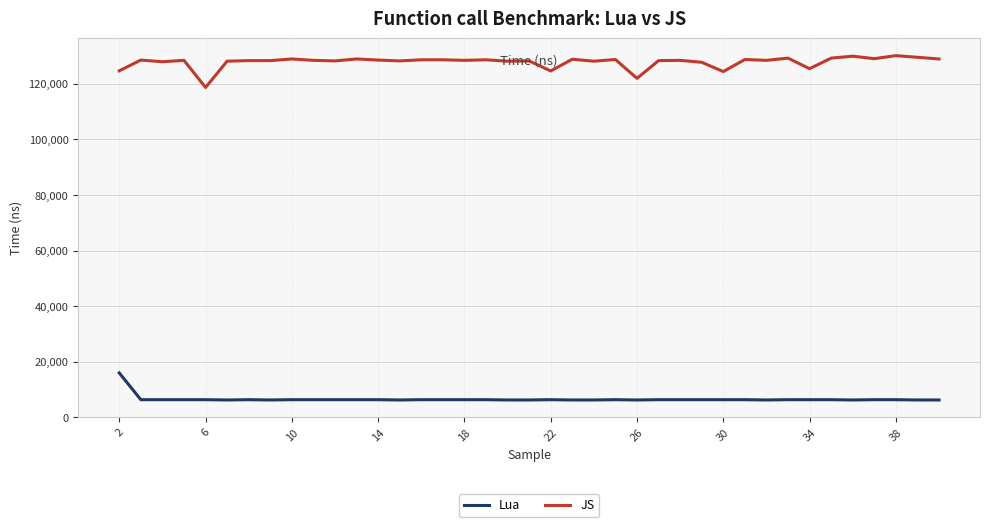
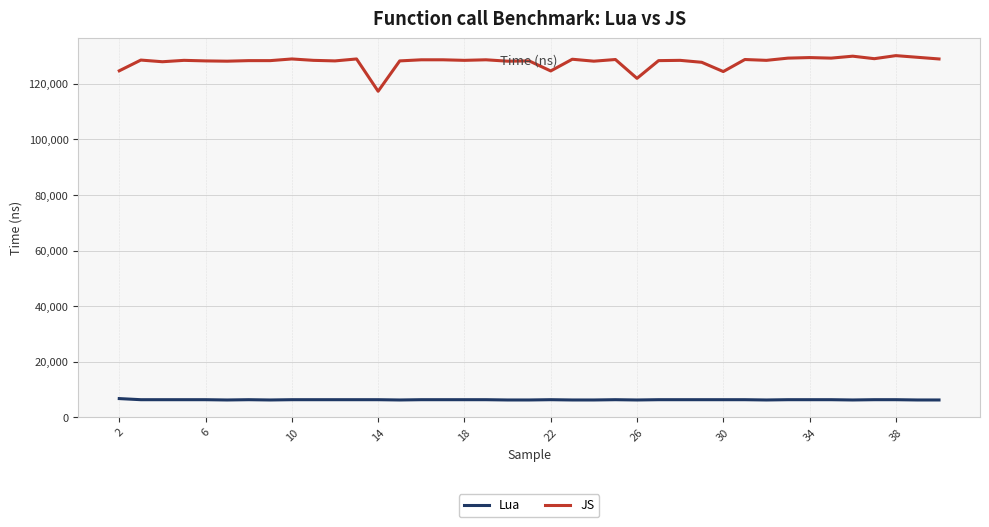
Lua, 2: 16,000 -> 7,000
JS, 6: 119,000 -> 128,000
JS, 14: 129,000 -> 117,000
JS, 34: 126,000 -> 130,000
